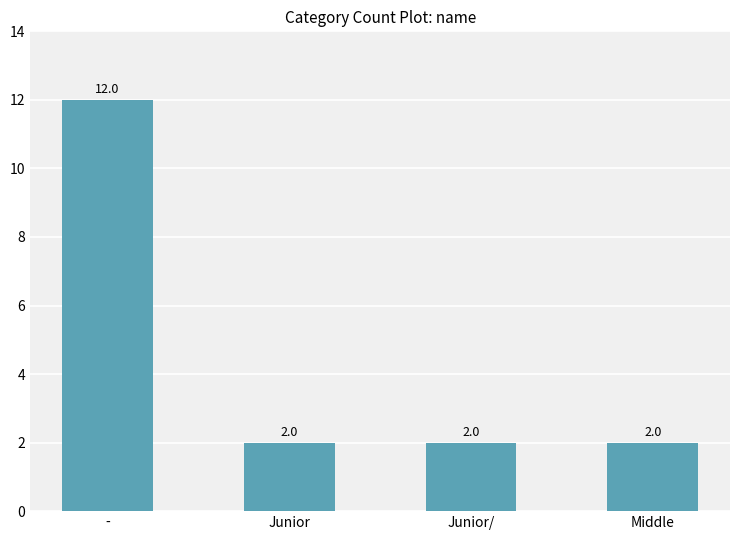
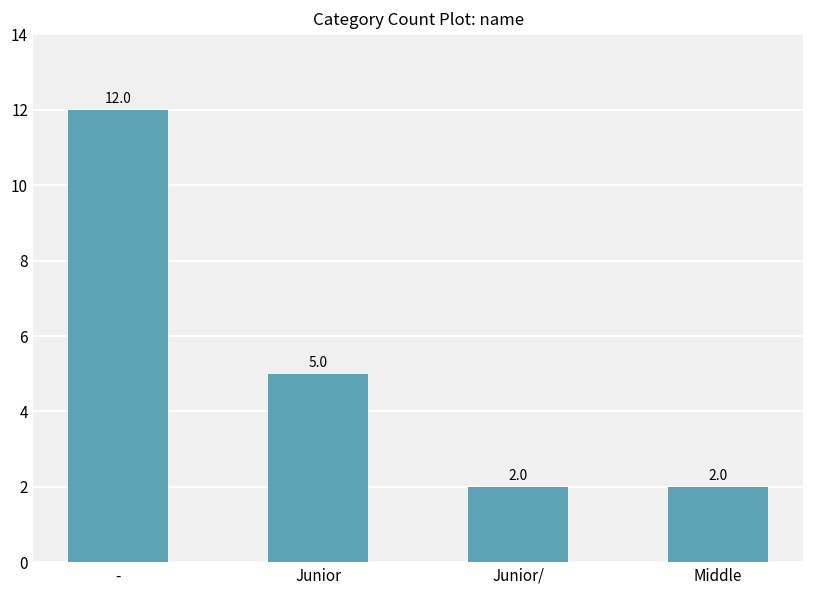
Junior: 2.0 -> 5.0
